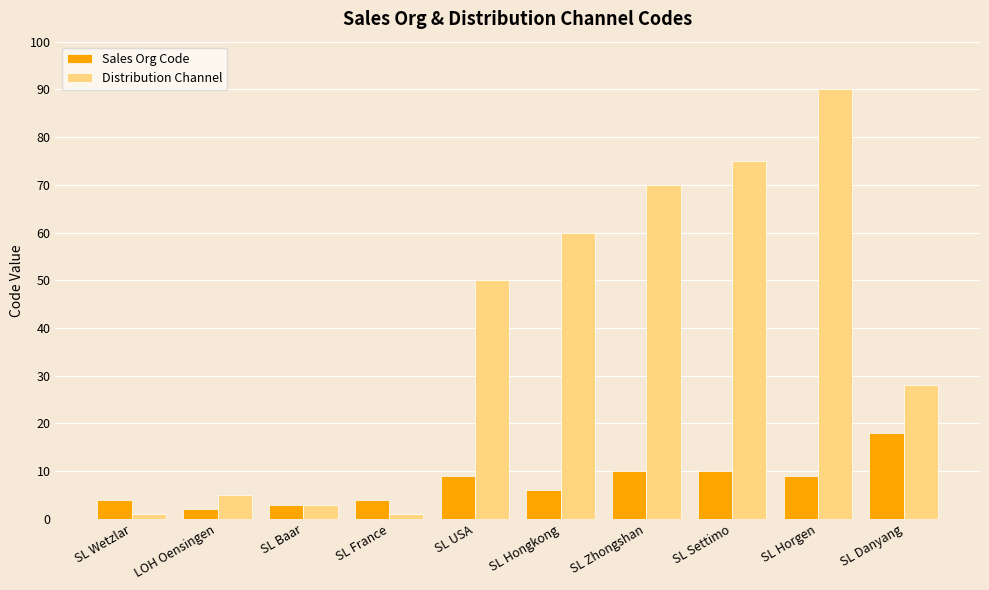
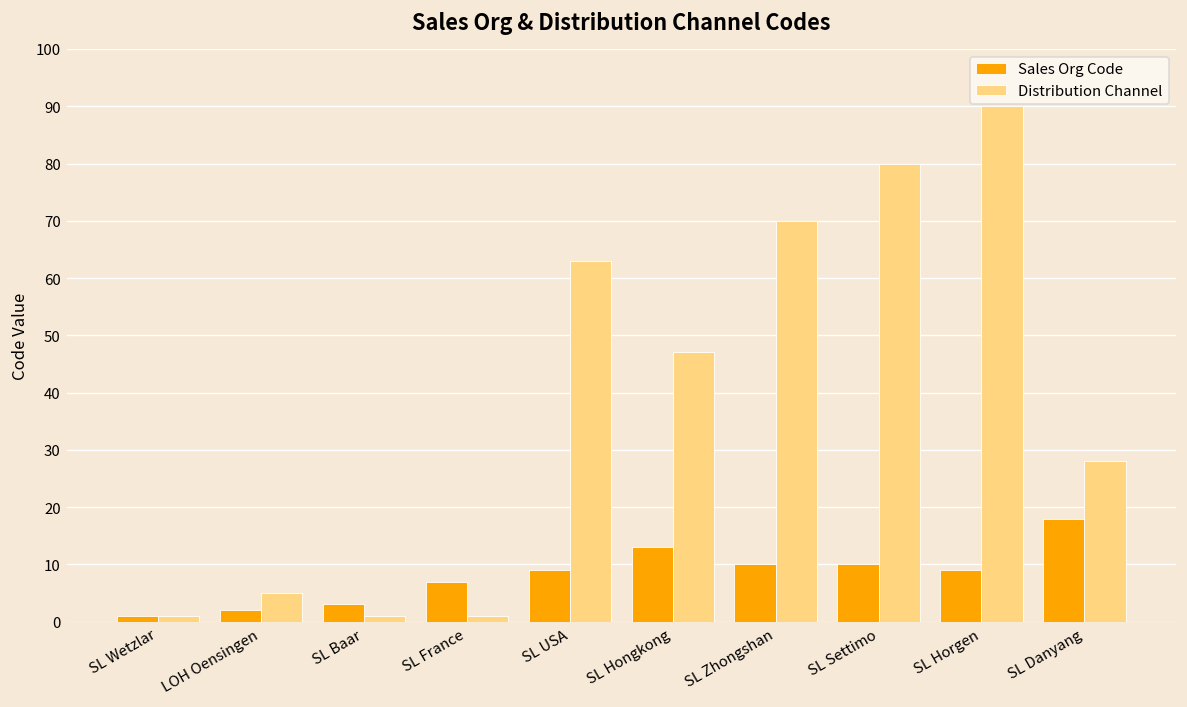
Sales Org Code, SL Wetzlar: 4 -> 1
Distribution Channel, SL Baar: 3 -> 1
Sales Org Code, SL France: 4 -> 7
Distribution Channel, SL USA: 50 -> 63
Sales Org Code, SL Hongkong: 6 -> 13
Distribution Channel, SL Hongkong: 60 -> 47
Distribution Channel, SL Settimo: 75 -> 80
